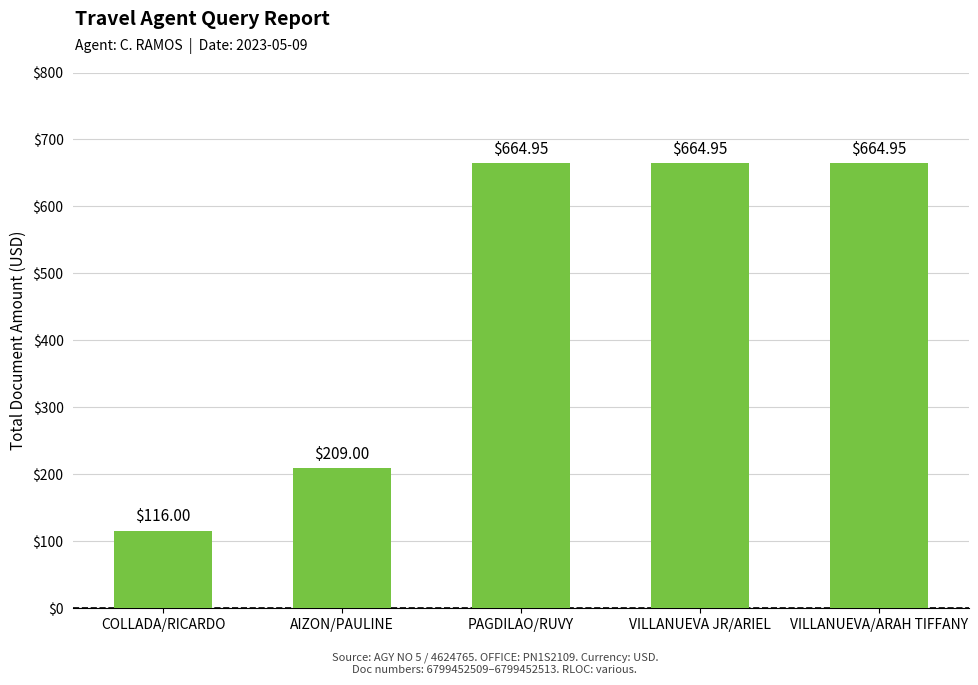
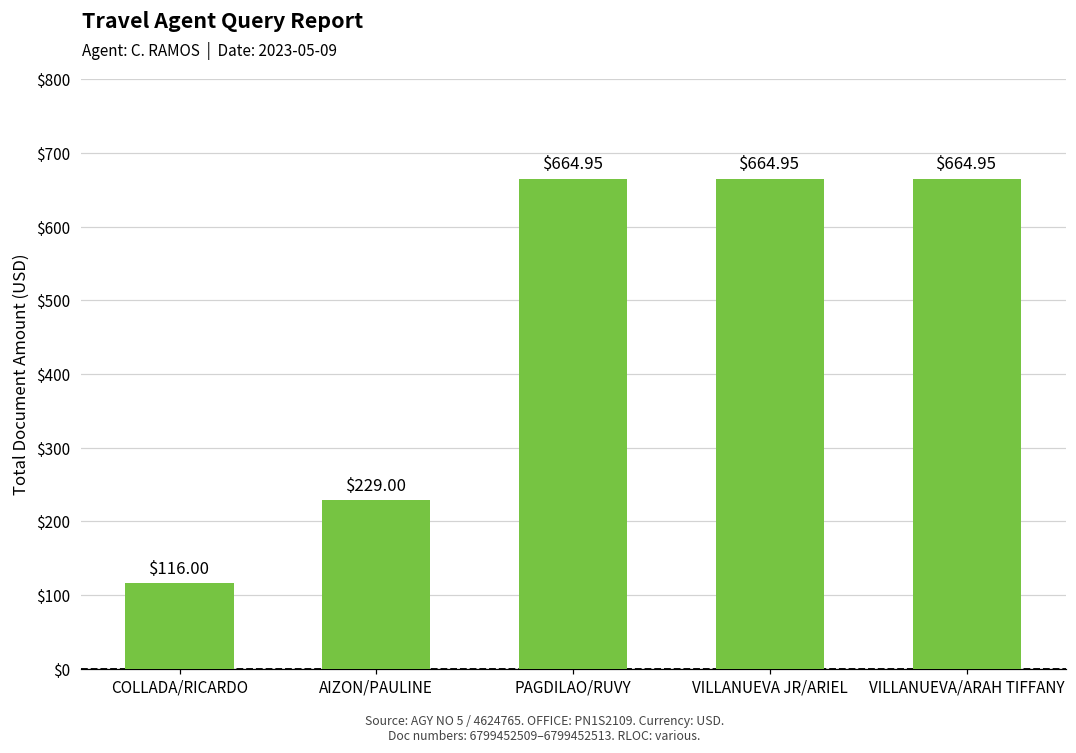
AIZON/PAULINE: $209.00 -> $229.00
